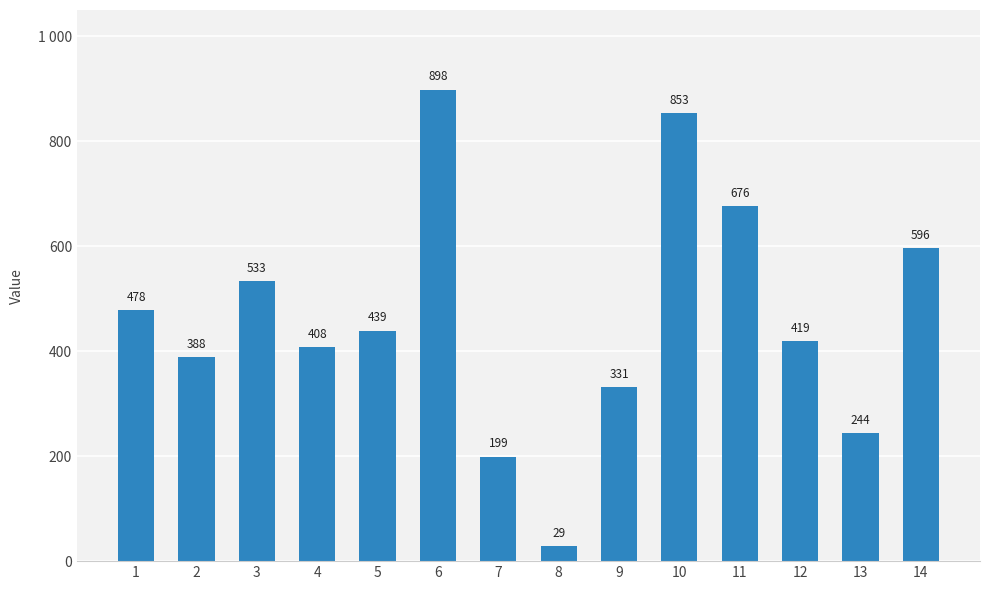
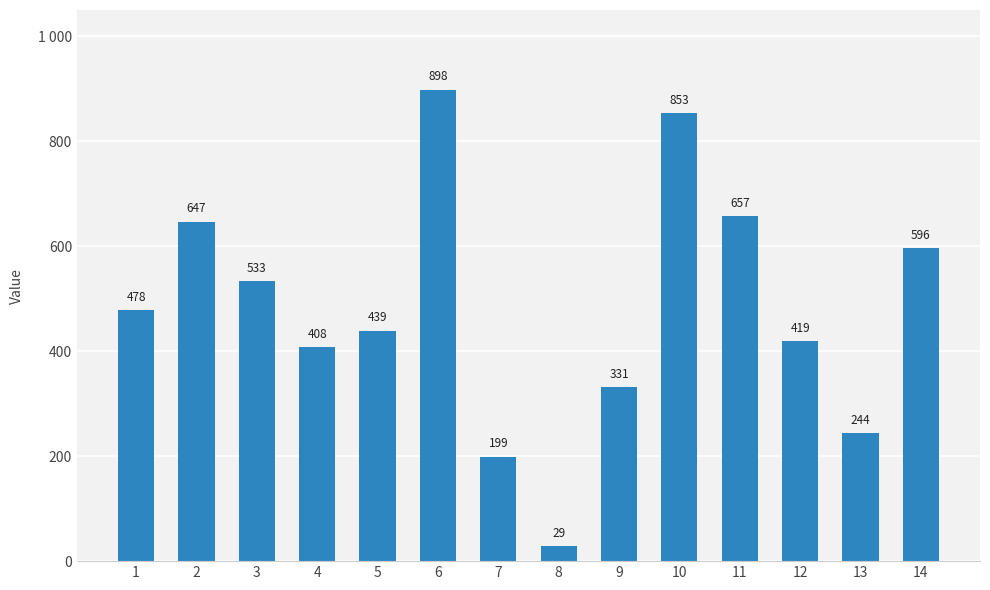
2: 388 -> 647
11: 676 -> 657
